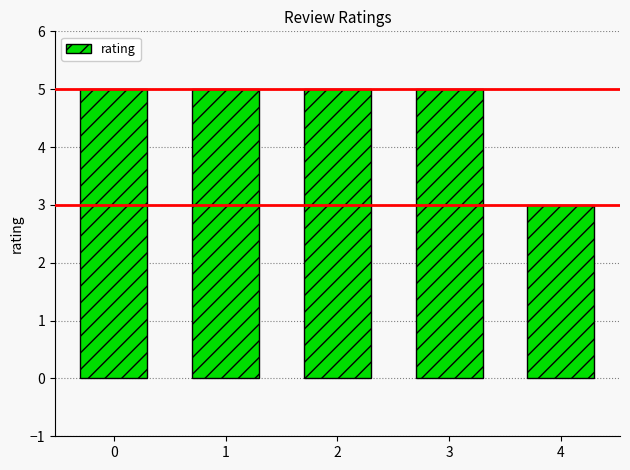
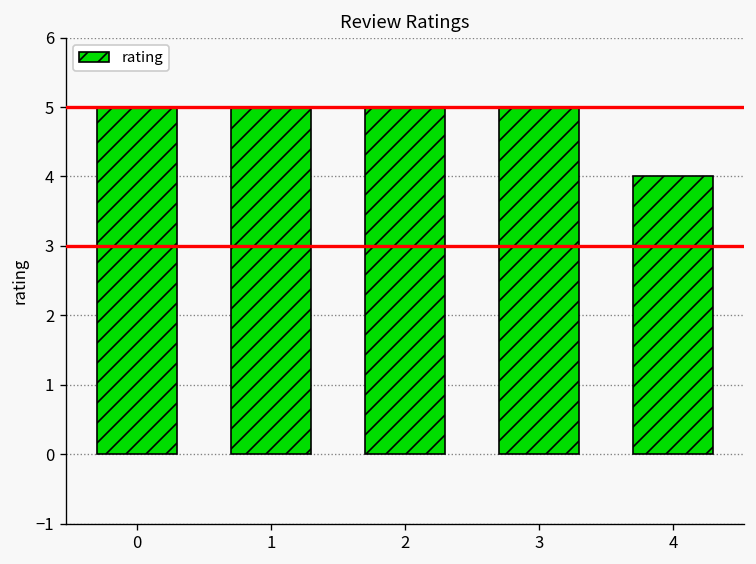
4: 3 -> 4
